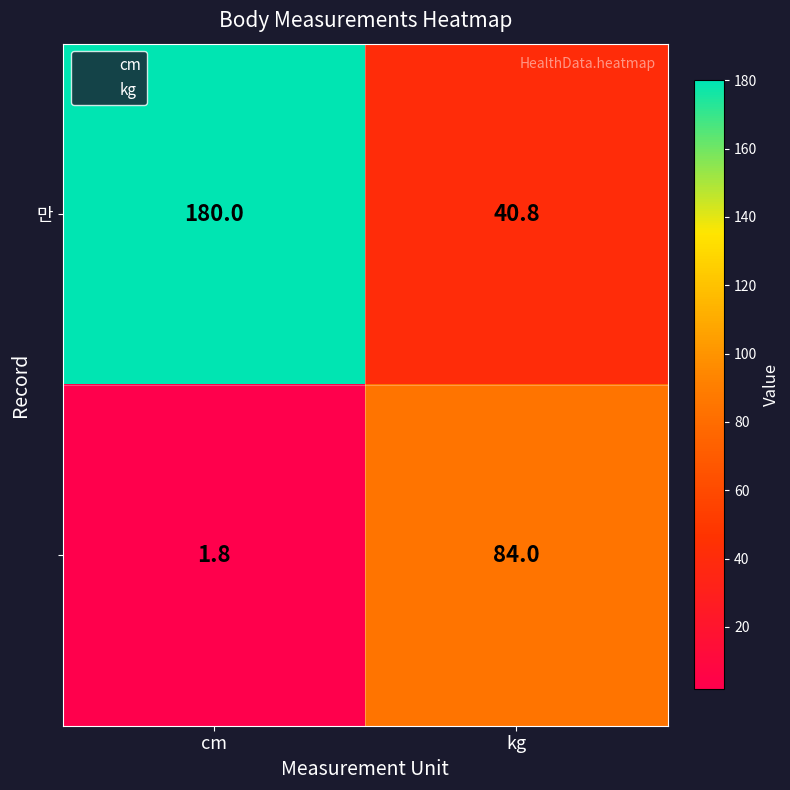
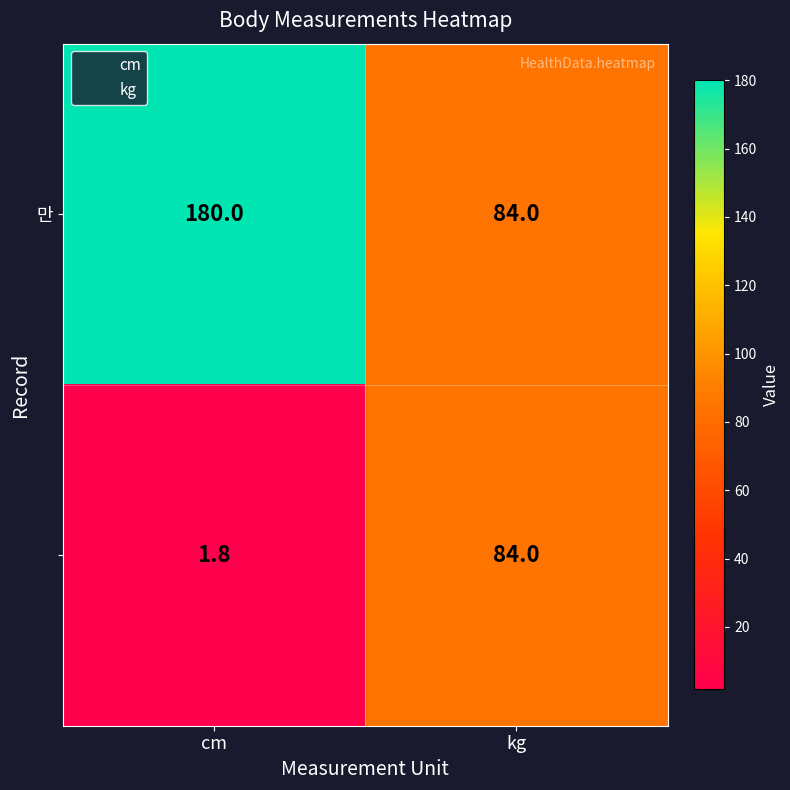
만, kg: 40.8 -> 84.0
